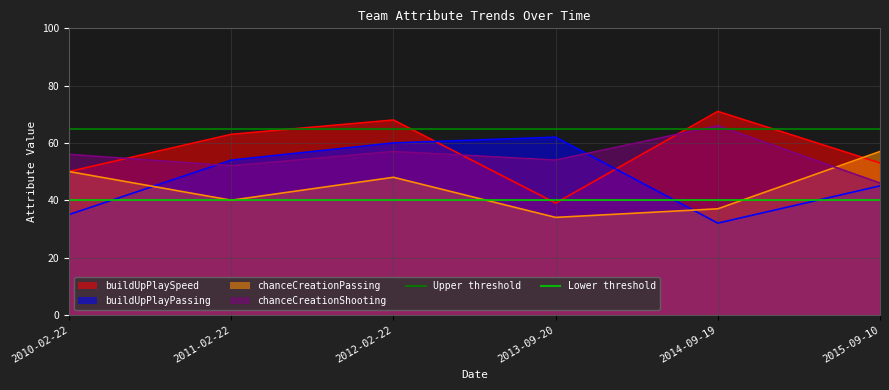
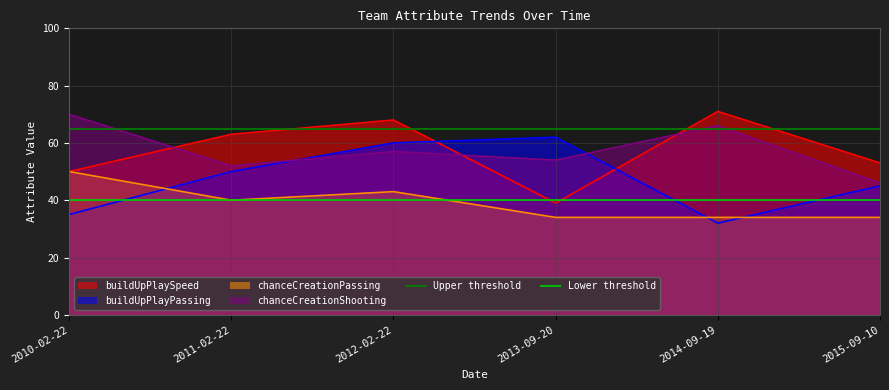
chanceCreationShooting, 2010-02-22: 56 -> 70
buildUpPlayPassing, 2011-02-22: 54 -> 50
chanceCreationPassing, 2012-02-22: 48 -> 43
chanceCreationPassing, 2014-09-19: 37 -> 34
chanceCreationPassing, 2015-09-10: 57 -> 34
